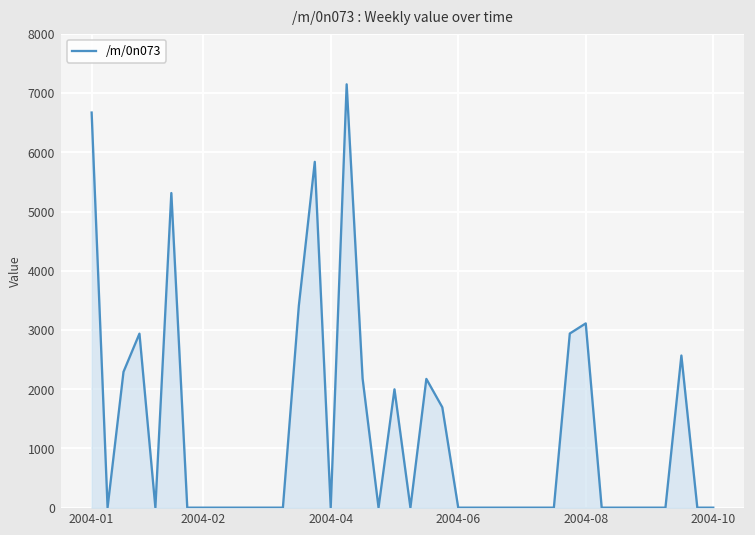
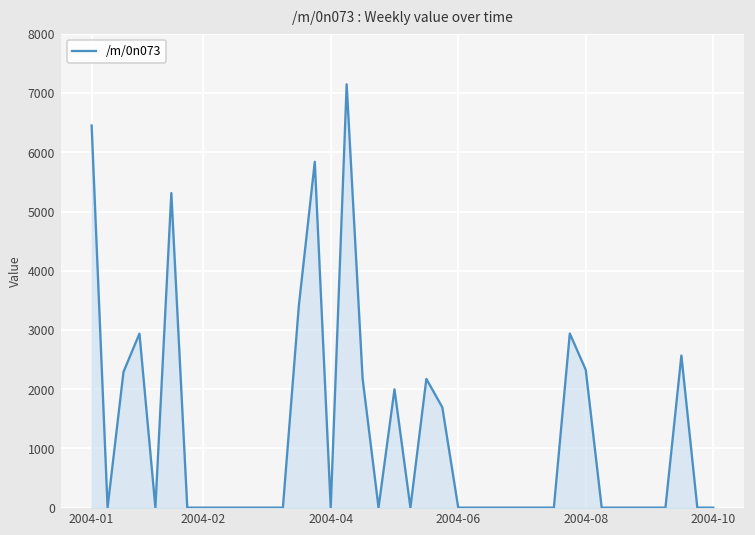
2004-01: 6700 -> 6500
2004-08: 3100 -> 2300
